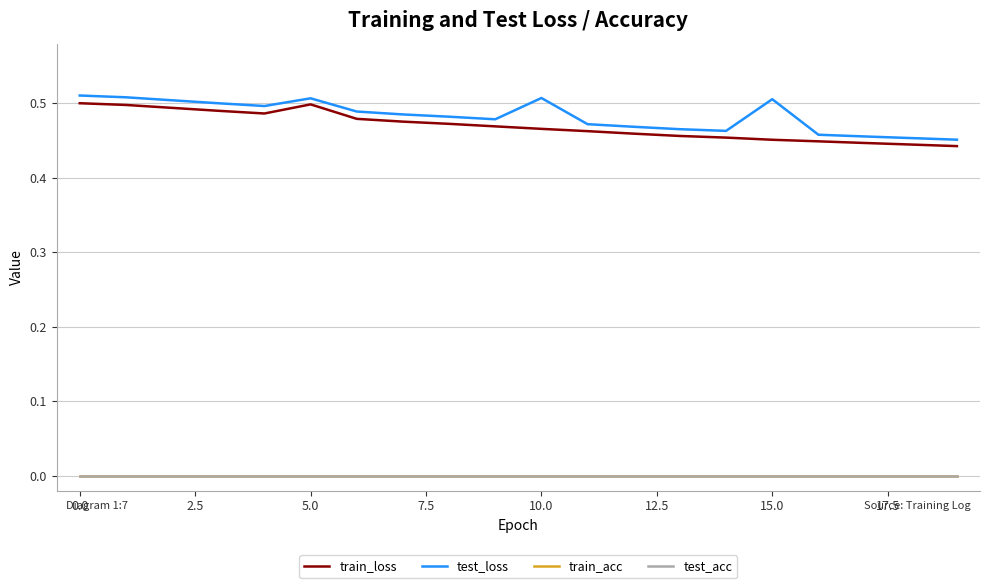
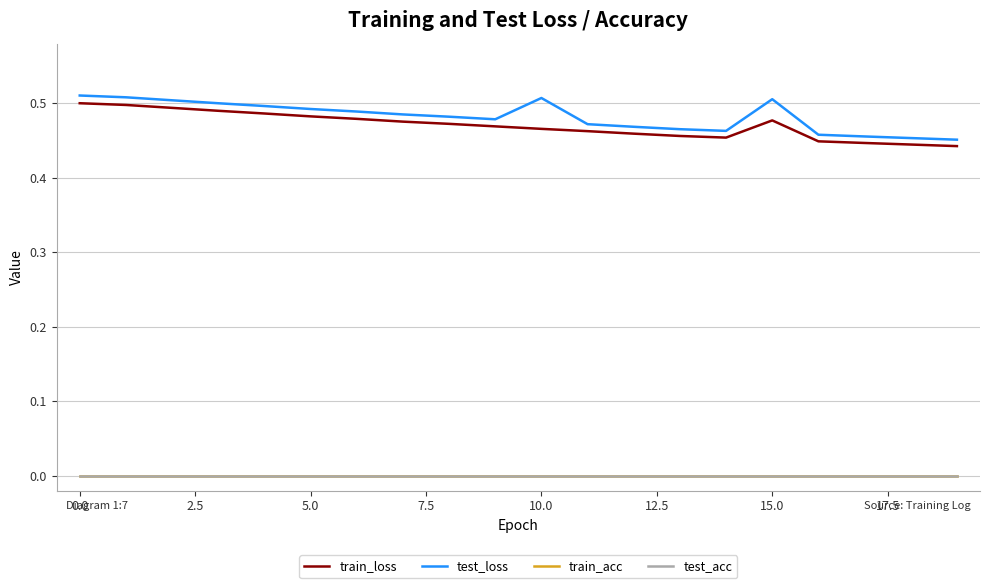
train_loss, 5.0: 0.50 -> 0.48
test_loss, 5.0: 0.51 -> 0.49
train_loss, 15.0: 0.45 -> 0.48
